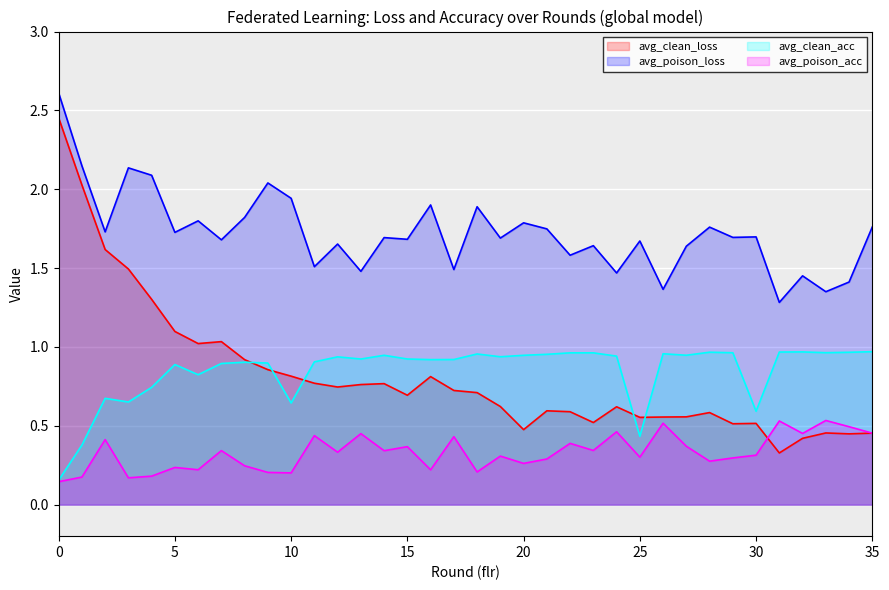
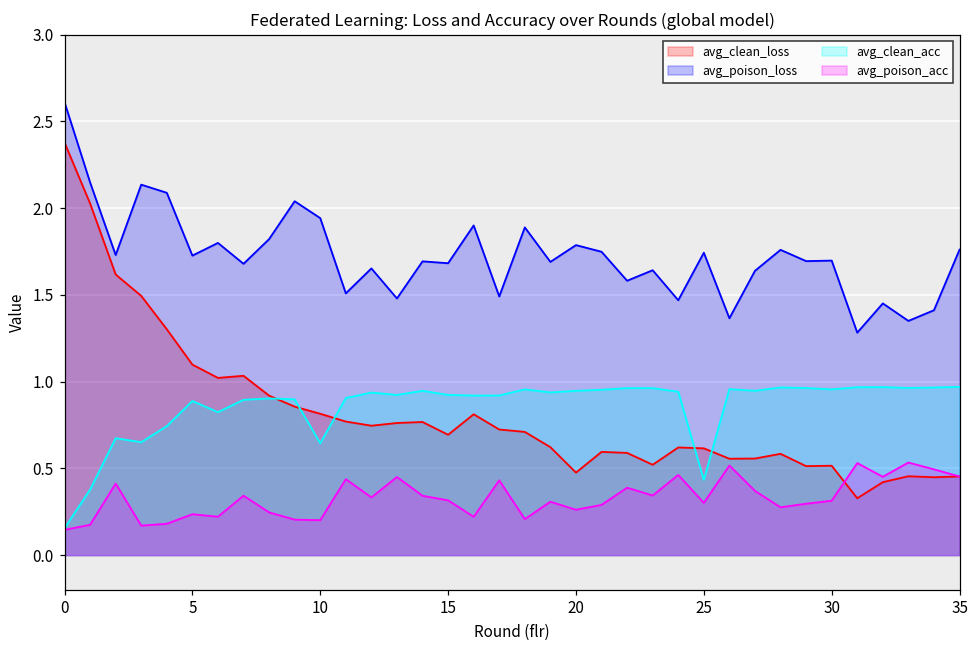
avg_clean_loss, 0: 2.45 -> 2.38
avg_poison_acc, 15: 0.37 -> 0.32
avg_clean_loss, 25: 0.55 -> 0.62
avg_poison_loss, 25: 1.67 -> 1.74
avg_clean_acc, 30: 0.59 -> 0.96
